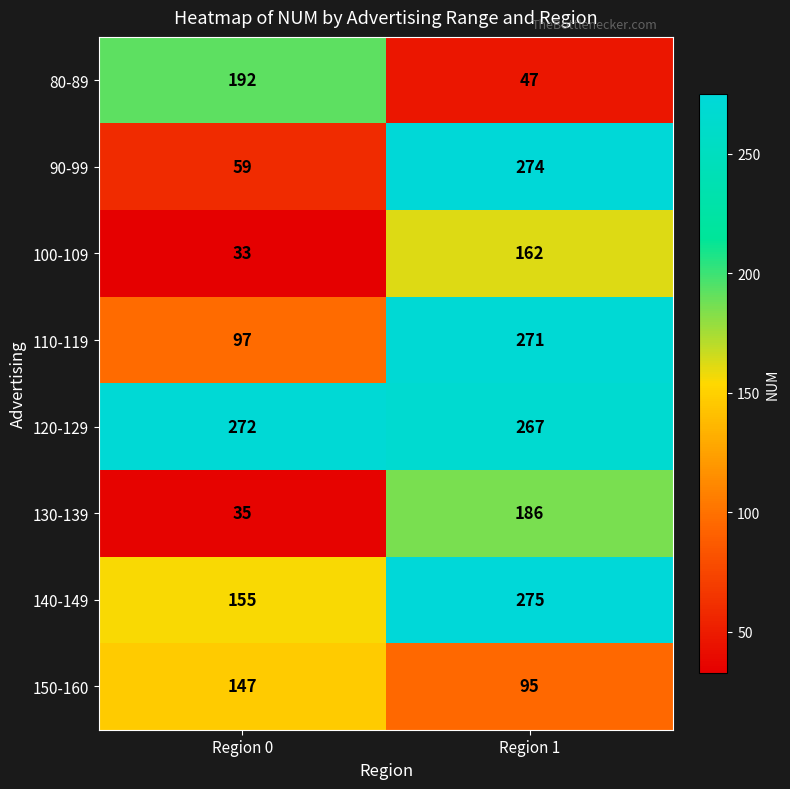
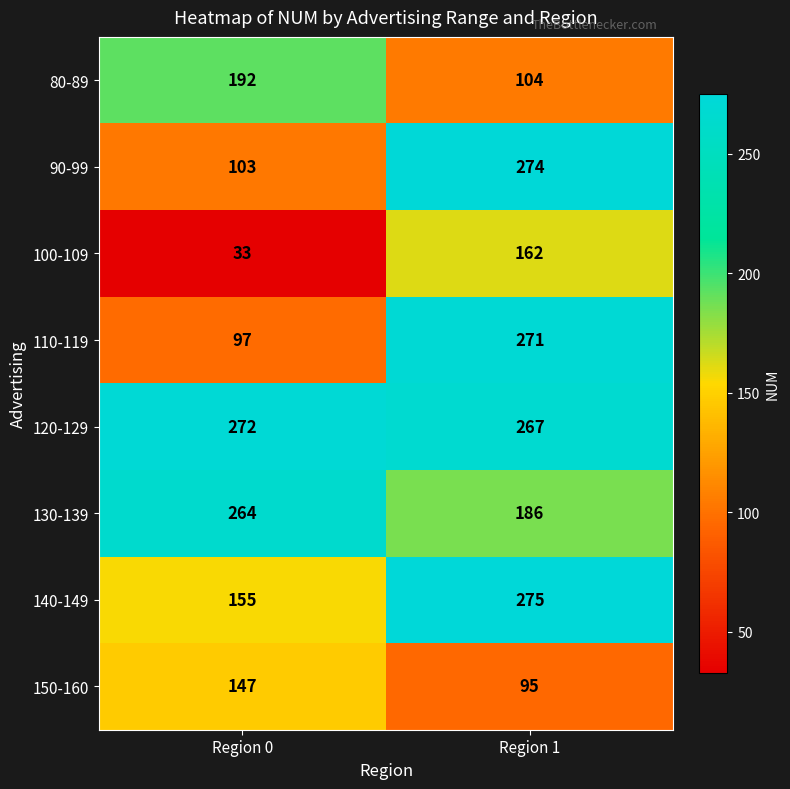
80-89, Region 1: 47 -> 104
90-99, Region 0: 59 -> 103
130-139, Region 0: 35 -> 264
